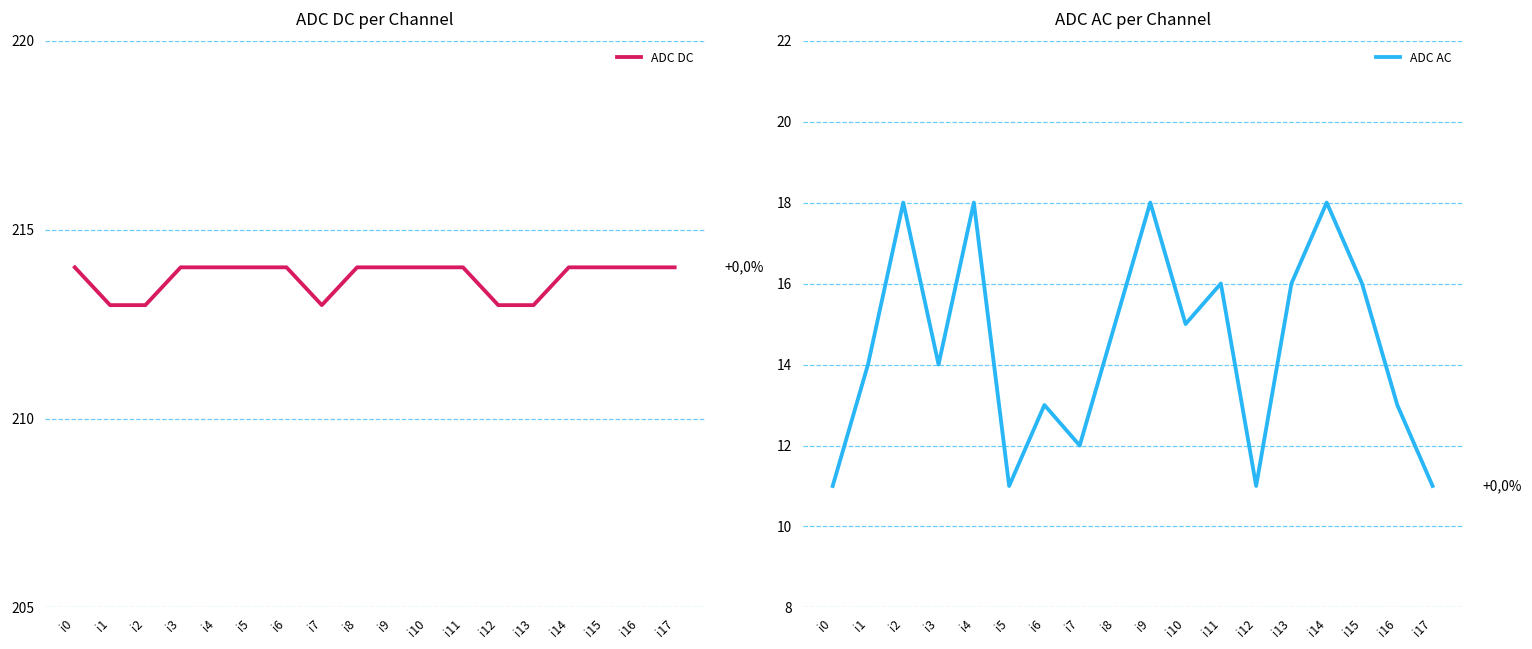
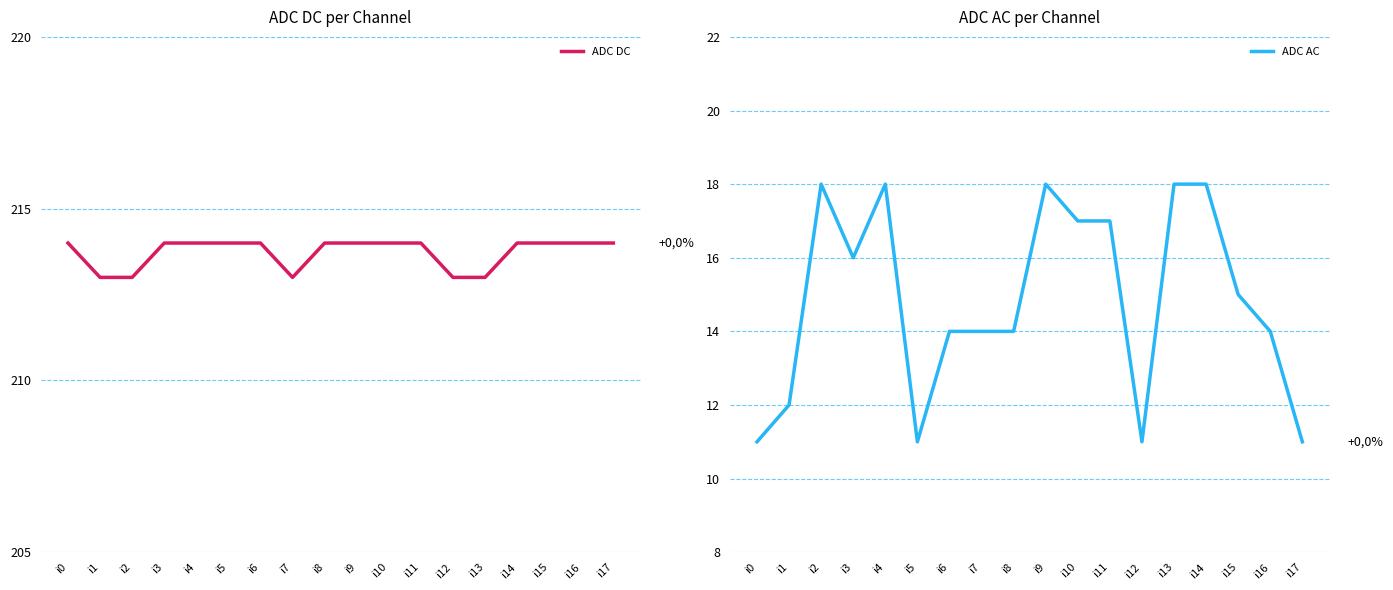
ADC AC per Channel, i1: 14 -> 12
ADC AC per Channel, i3: 14 -> 16
ADC AC per Channel, i6: 13 -> 14
ADC AC per Channel, i7: 12 -> 14
ADC AC per Channel, i8: 15 -> 14
ADC AC per Channel, i10: 15 -> 17
ADC AC per Channel, i11: 16 -> 17
ADC AC per Channel, i13: 16 -> 18
ADC AC per Channel, i15: 16 -> 15
ADC AC per Channel, i16: 13 -> 14
